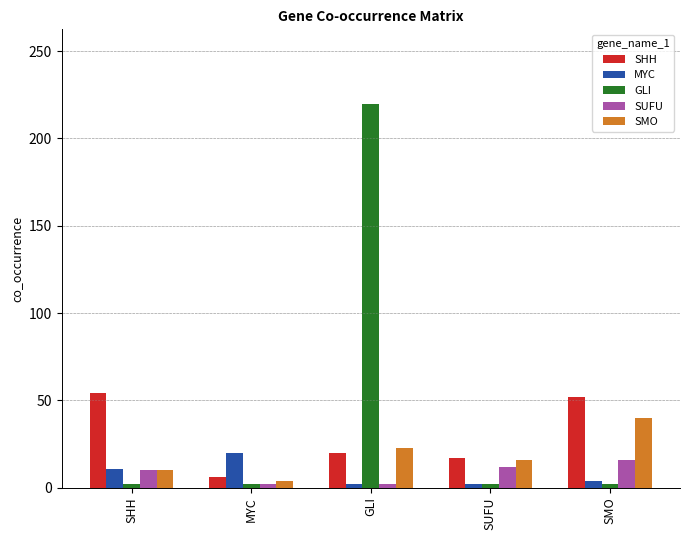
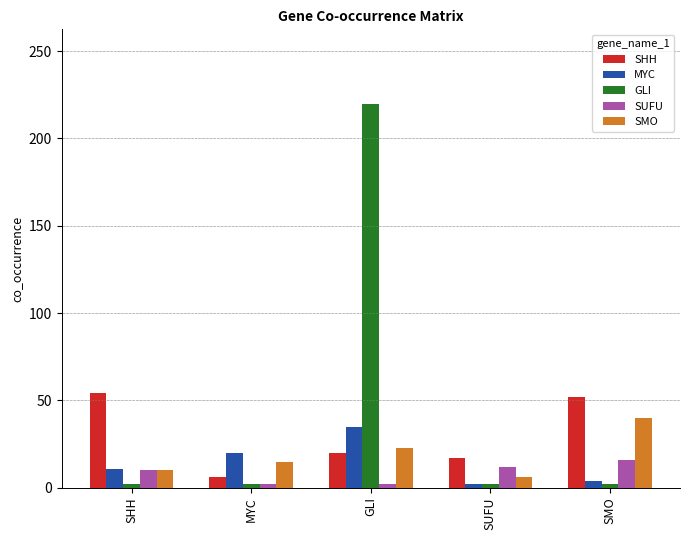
SMO, MYC: 4 -> 15
MYC, GLI: 2 -> 35
SMO, SUFU: 16 -> 6
